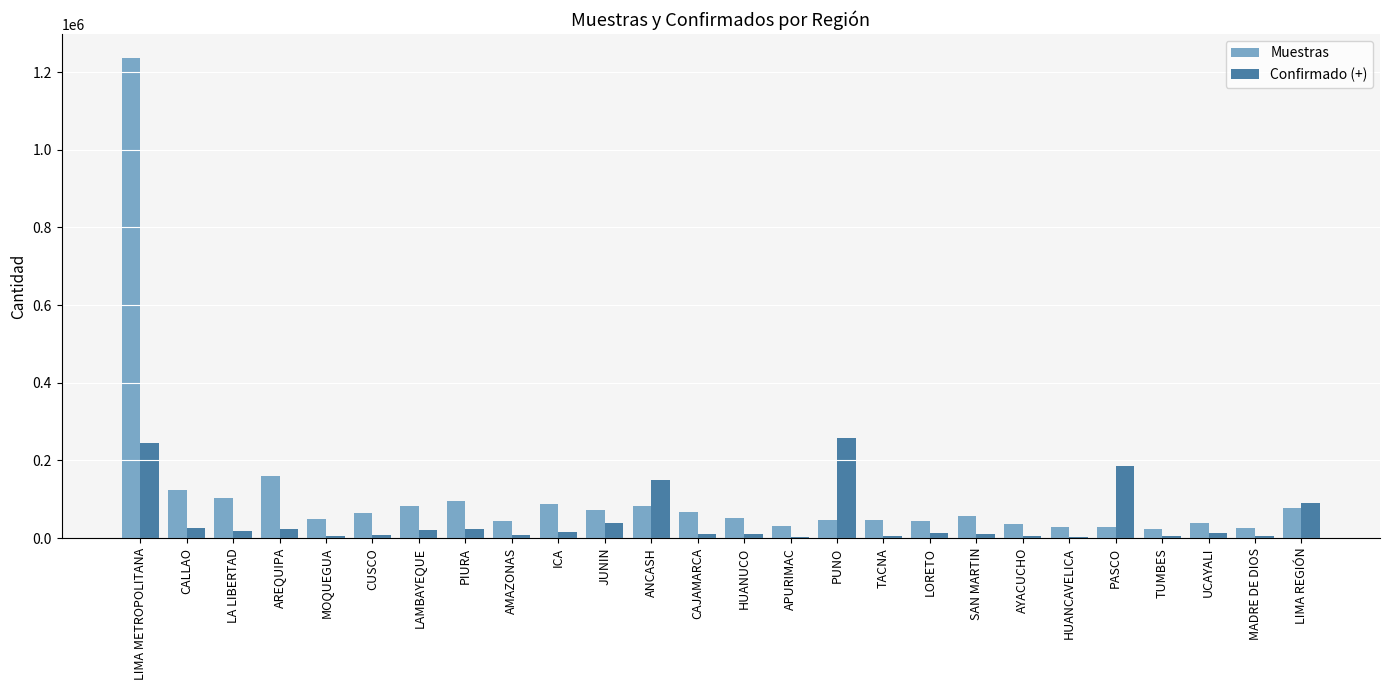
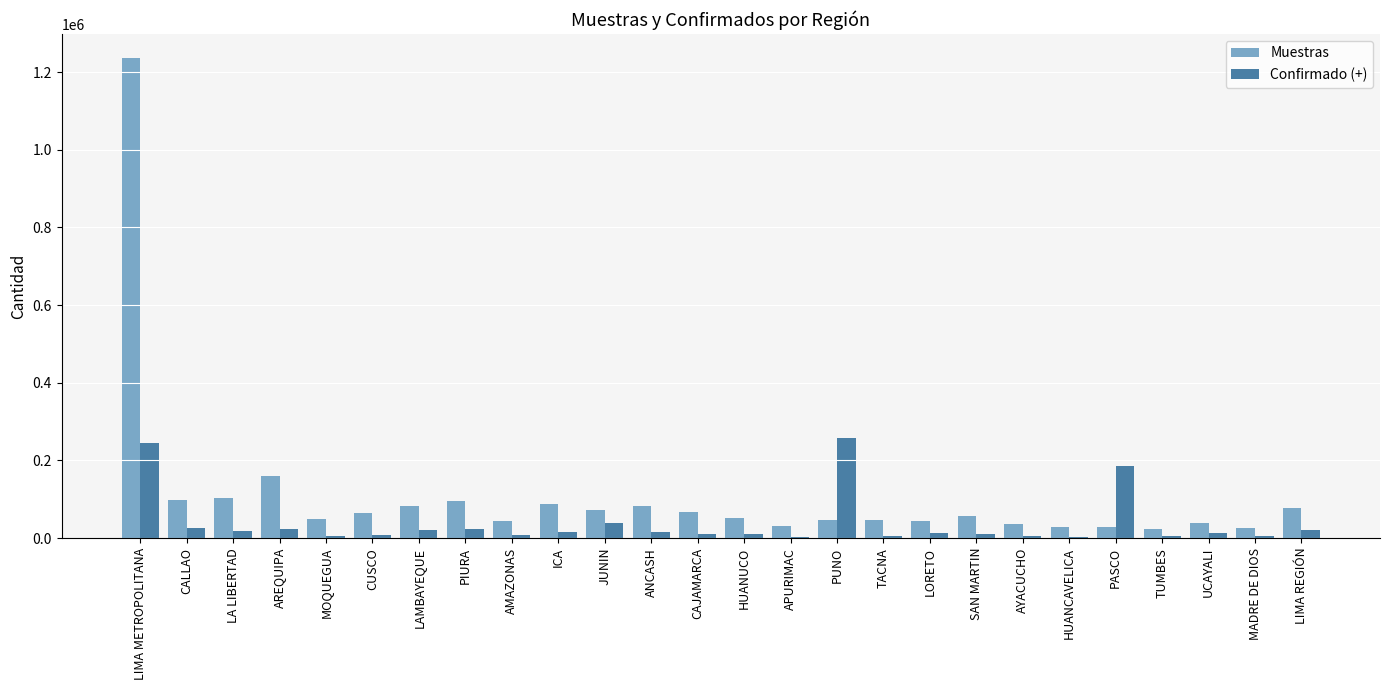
Muestras, CALLAO: 120000 -> 100000
Confirmado (+), ANCASH: 150000 -> 20000
Confirmado (+), LIMA REGIÓN: 90000 -> 20000
